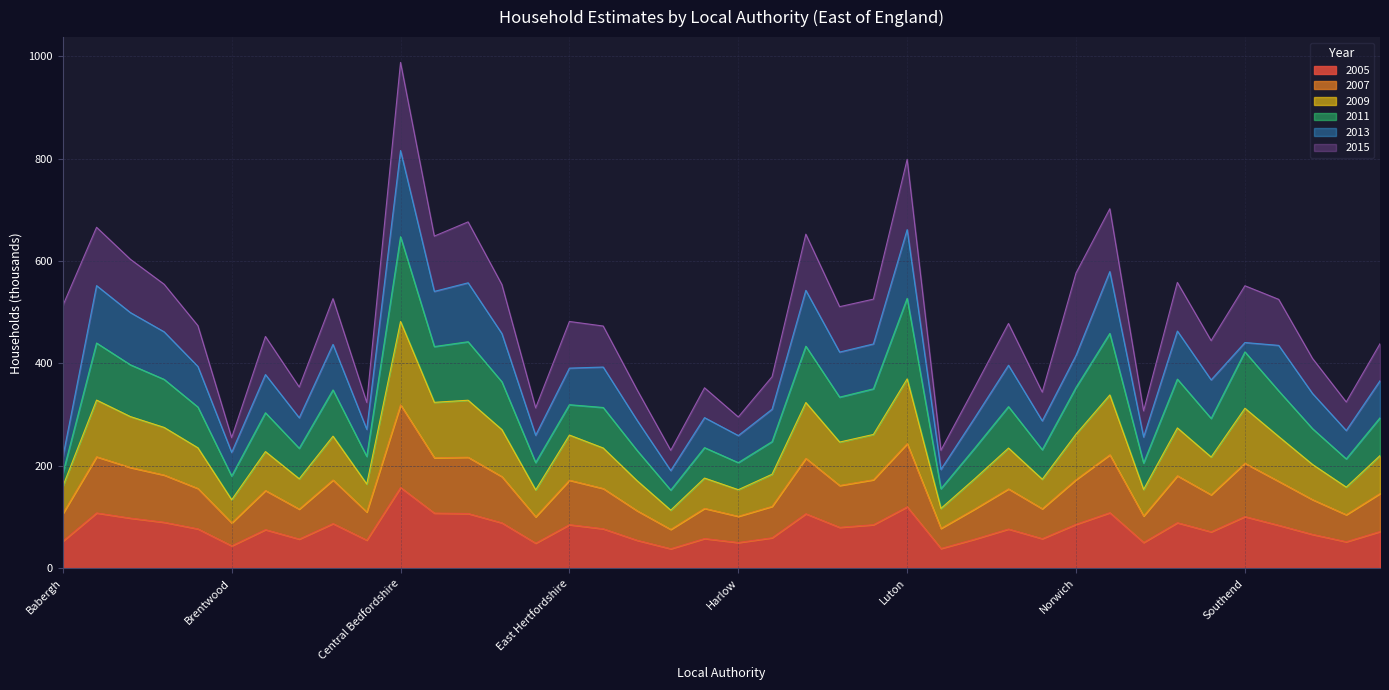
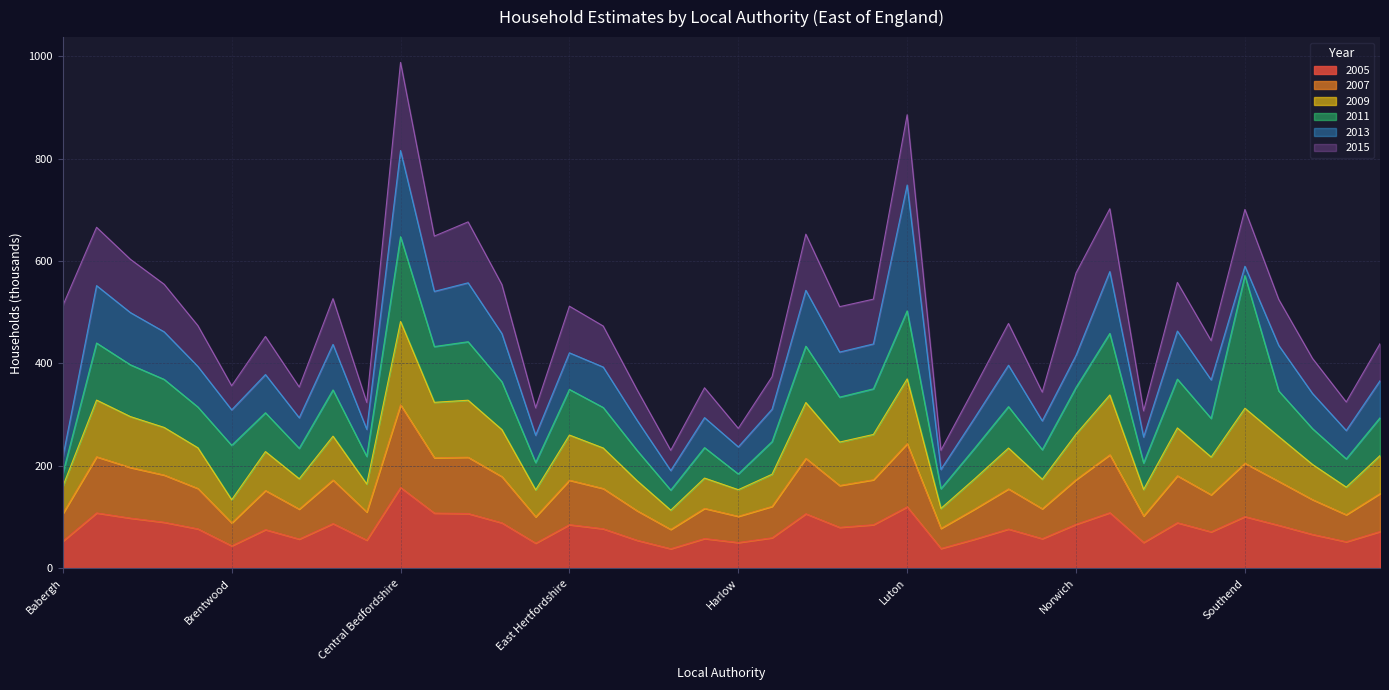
2011, Brentwood: 50 -> 110
2013, Brentwood: 50 -> 70
2015, Brentwood: 30 -> 50
2011, East Hertfordshire: 60 -> 90
2011, Harlow: 50 -> 30
2011, Luton: 160 -> 130
2013, Luton: 130 -> 250
2011, Southend: 110 -> 260
